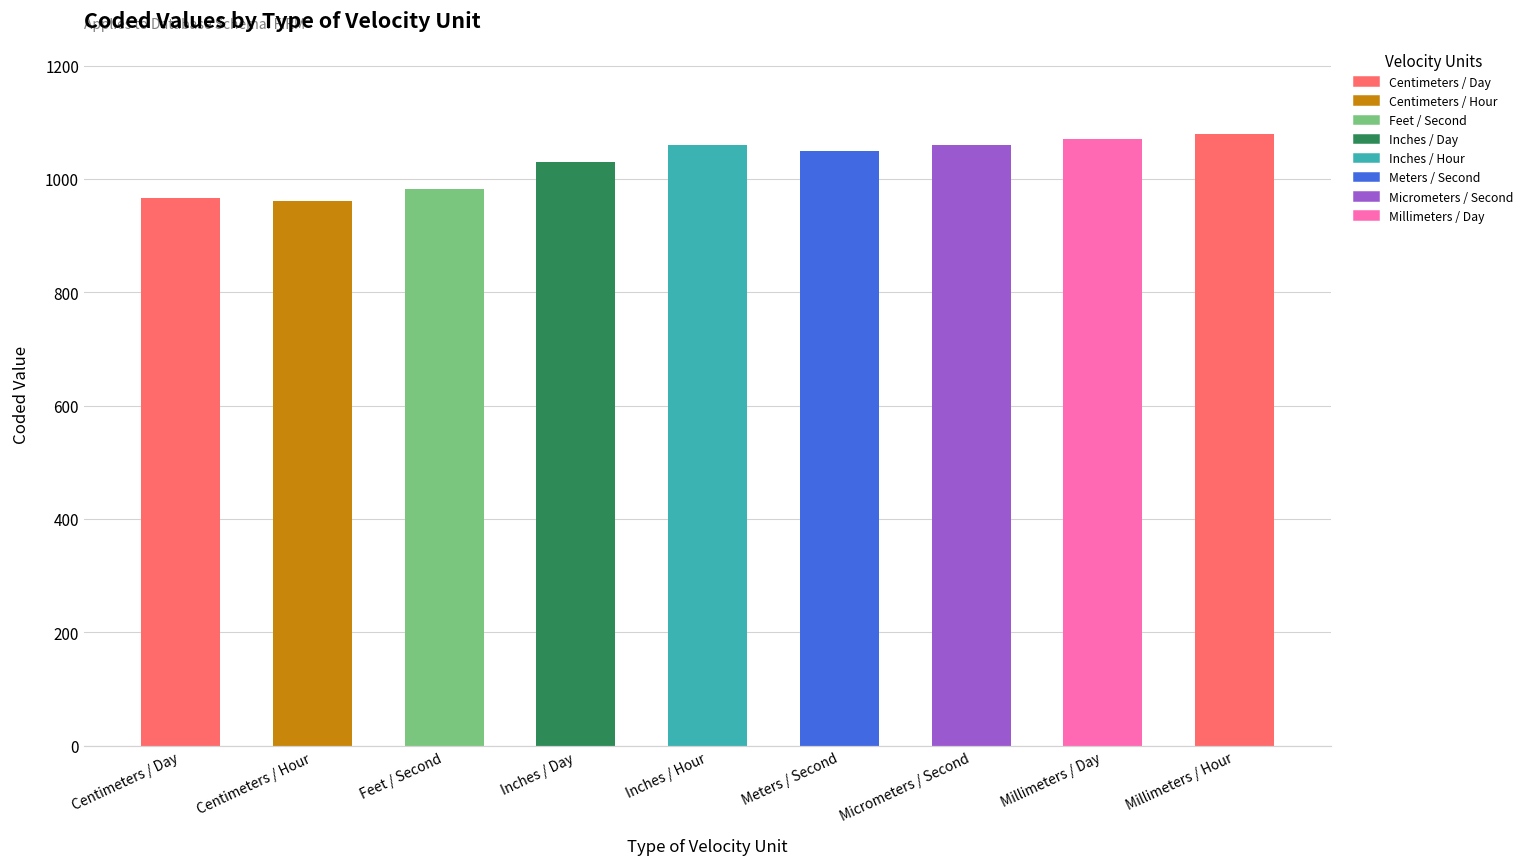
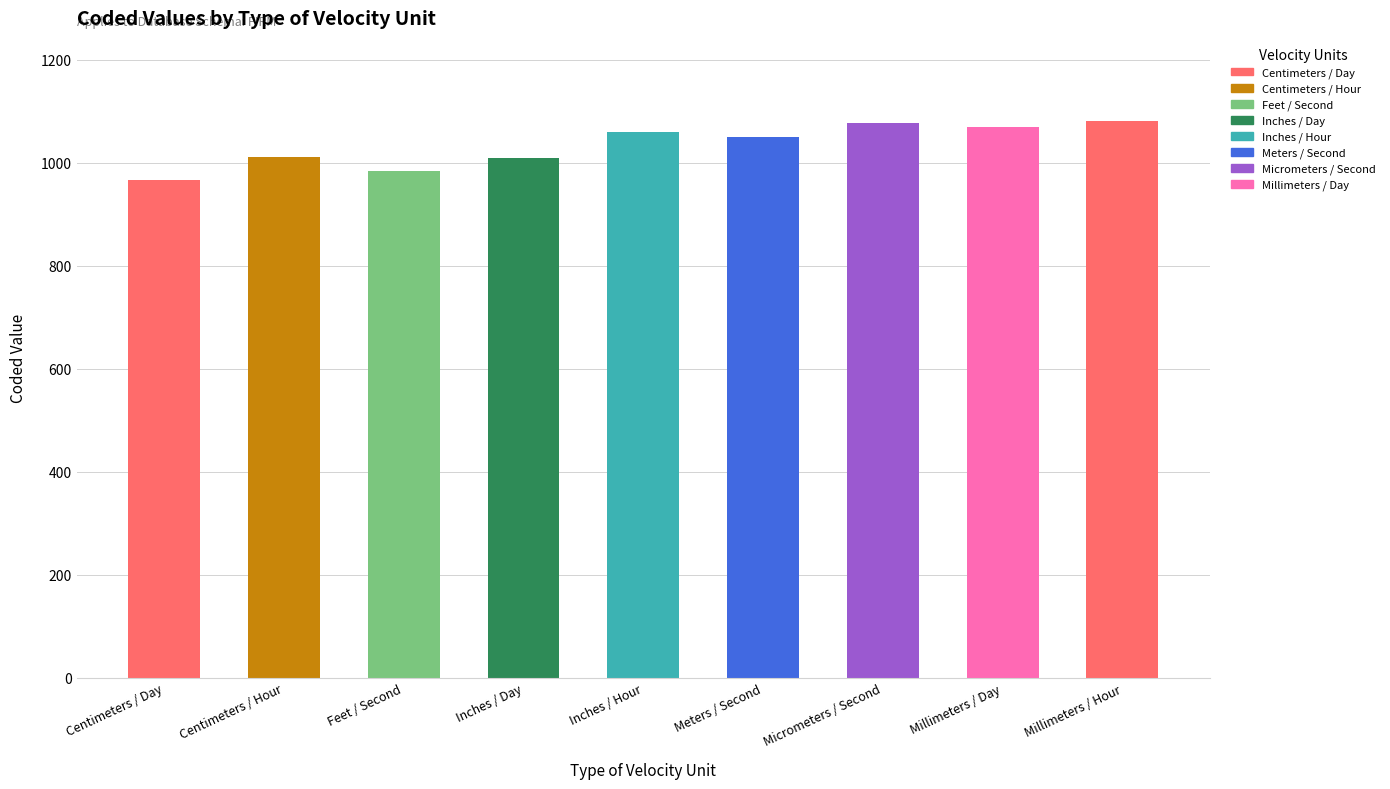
Centimeters / Hour: 960 -> 1010
Inches / Day: 1030 -> 1010
Micrometers / Second: 1060 -> 1080
